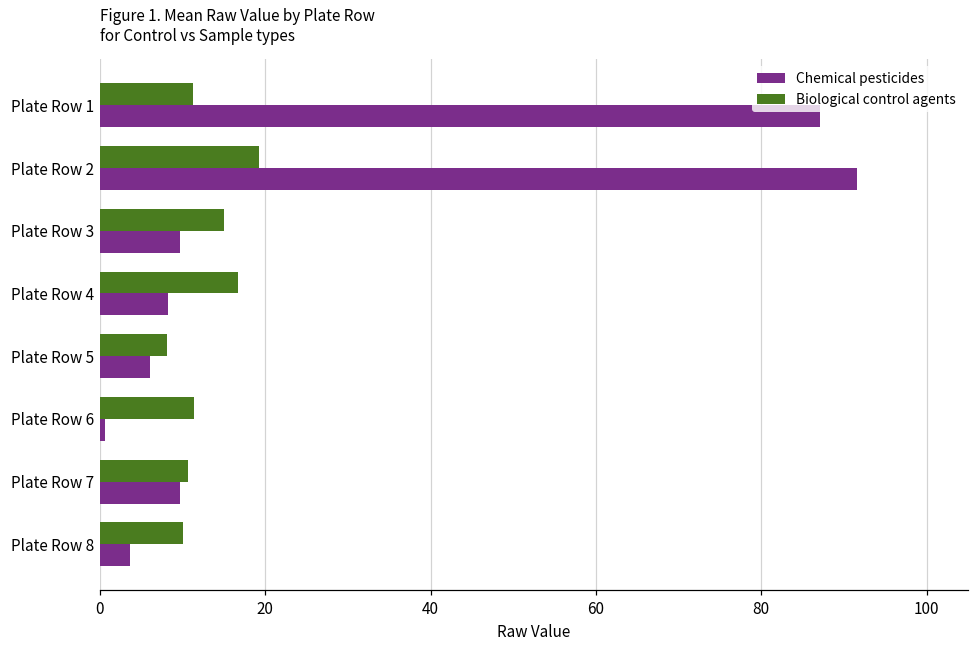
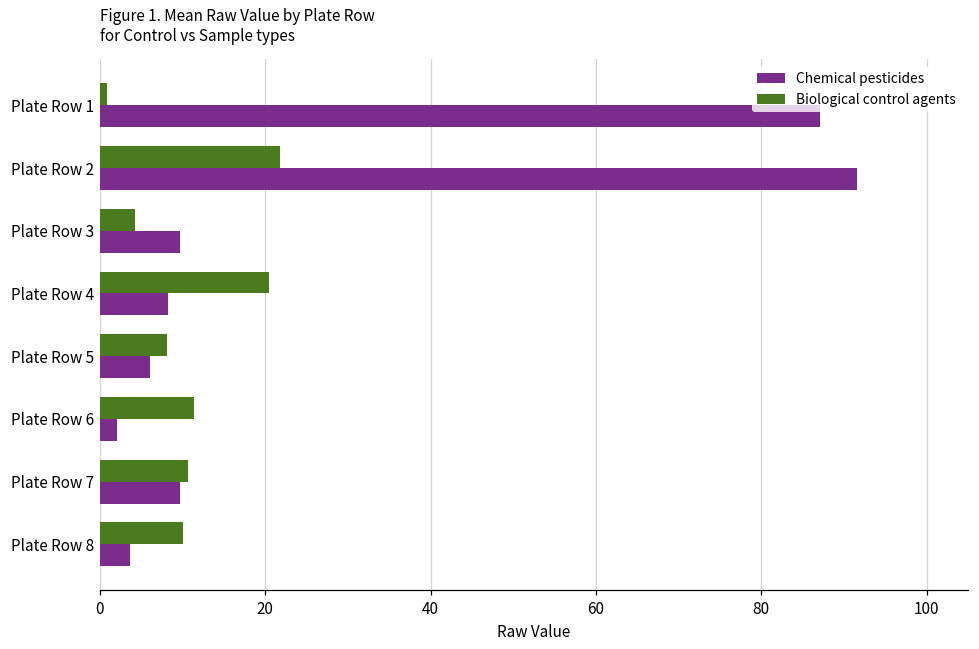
Biological control agents, Plate Row 1: 11 -> 1
Biological control agents, Plate Row 2: 19 -> 22
Biological control agents, Plate Row 3: 15 -> 4
Biological control agents, Plate Row 4: 17 -> 20
Chemical pesticides, Plate Row 6: 1 -> 2
